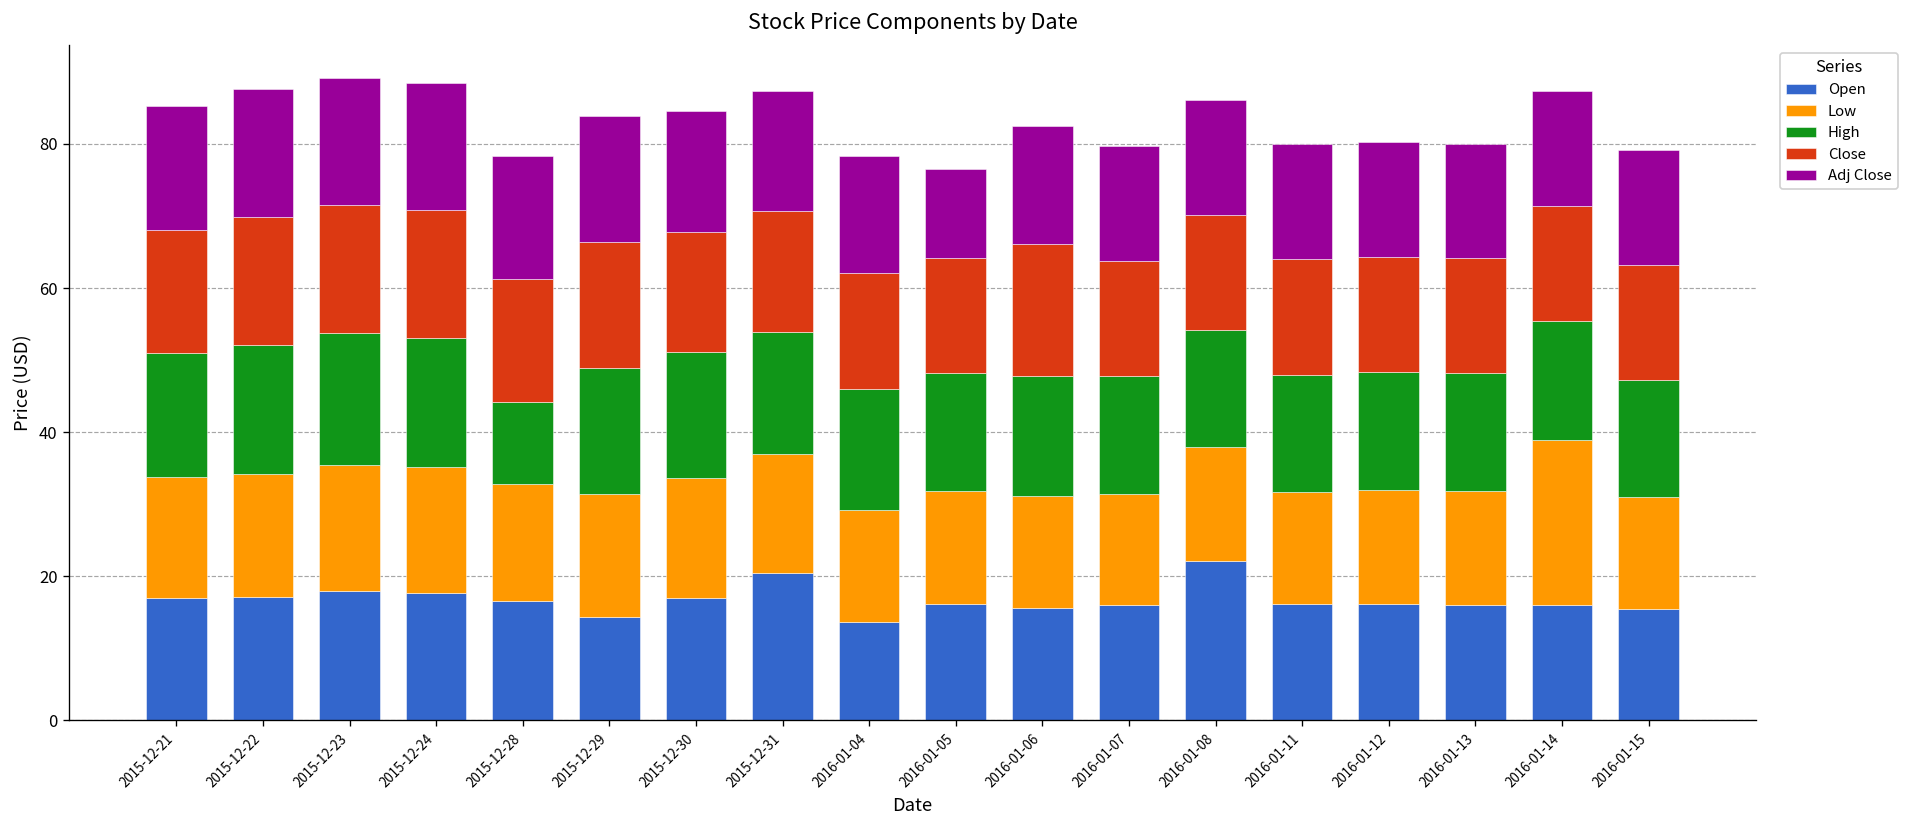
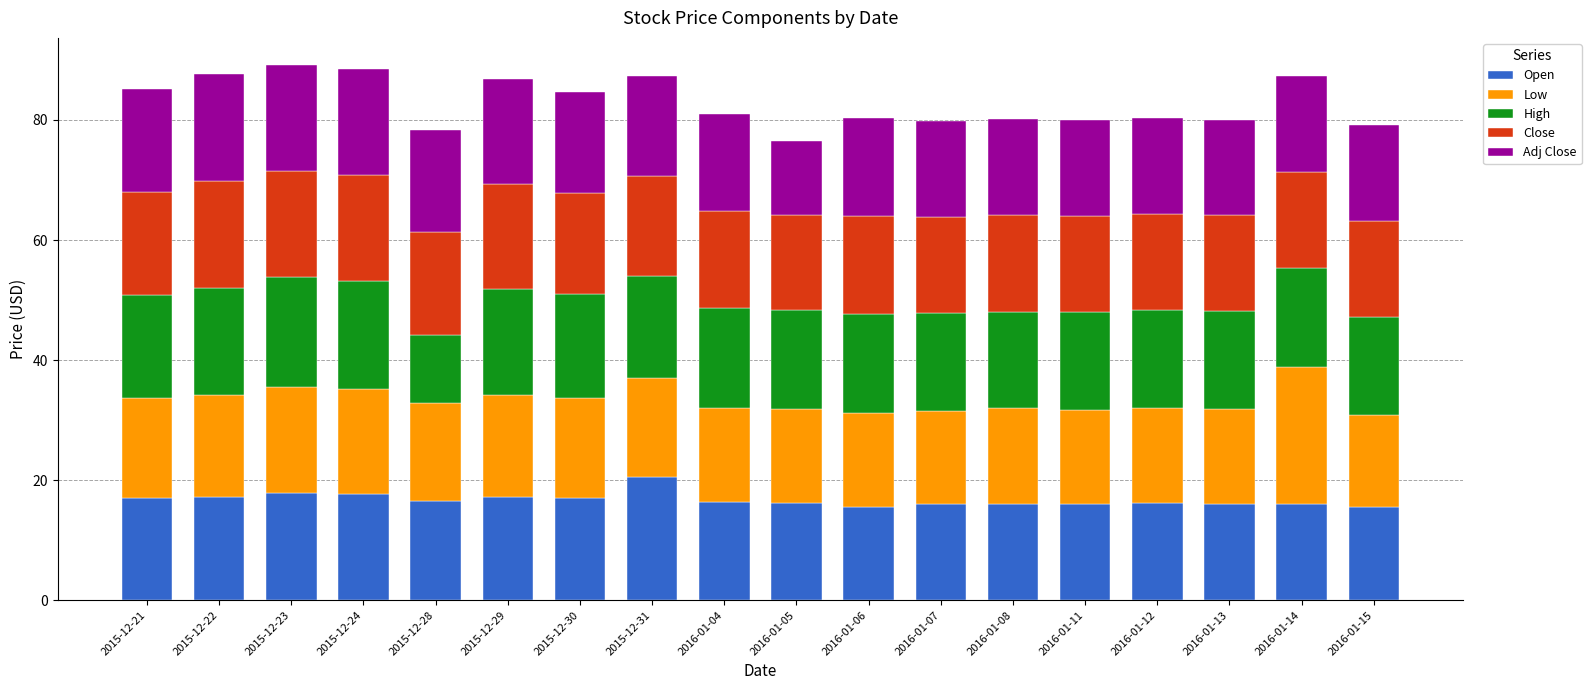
Open, 2015-12-29: 14 -> 17
Open, 2016-01-04: 14 -> 16
Close, 2016-01-06: 18 -> 16
Open, 2016-01-08: 22 -> 16
